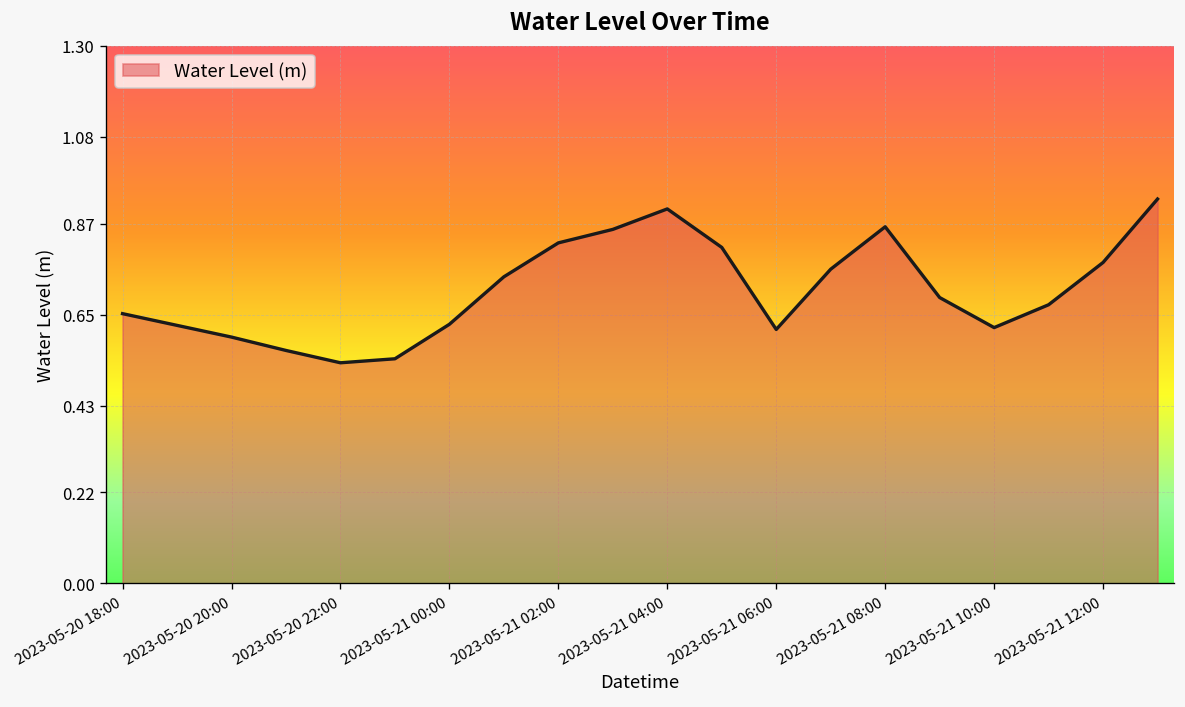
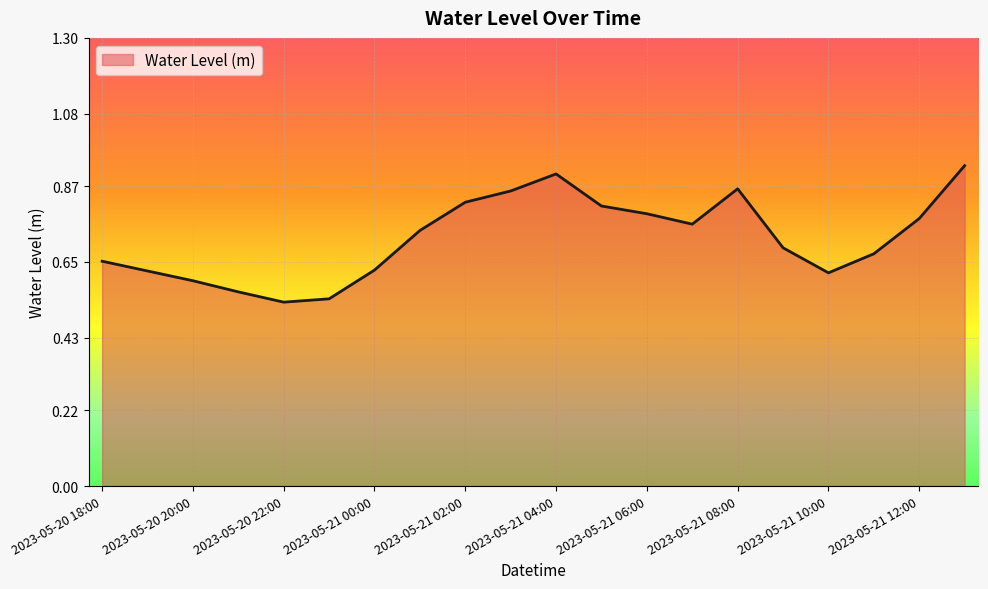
2023-05-21 06:00: 0.61 -> 0.79
